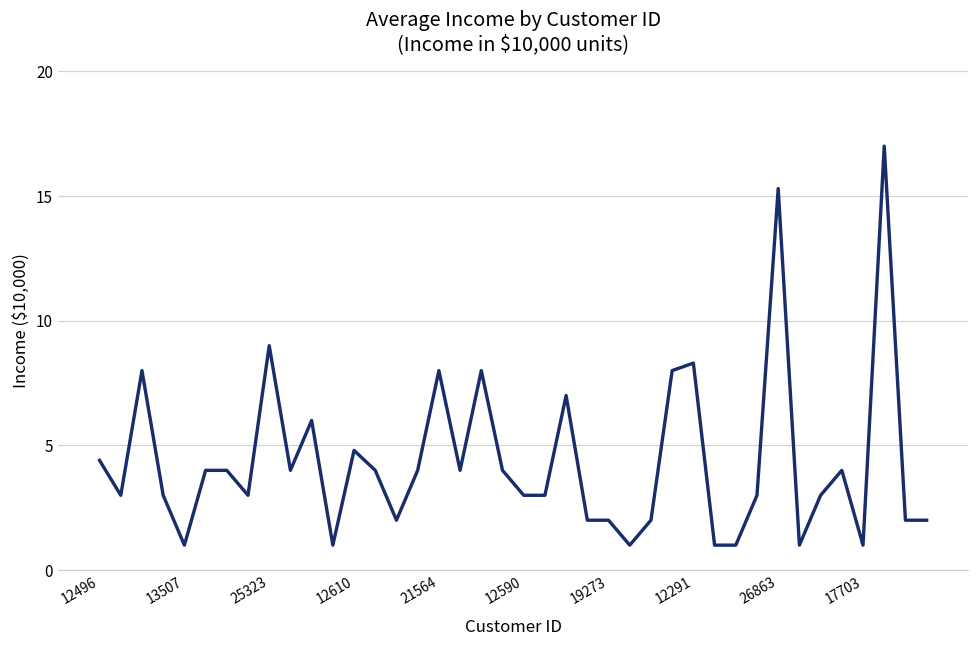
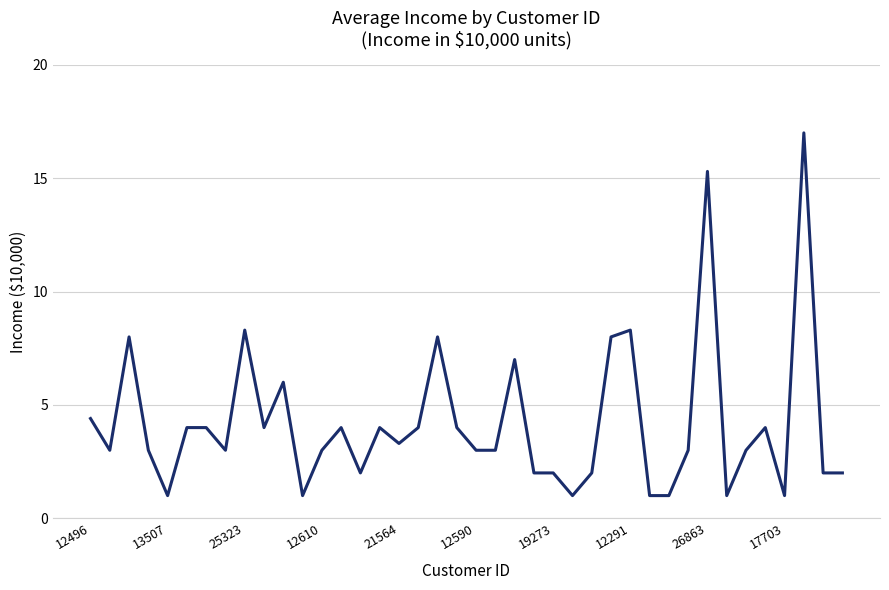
25323: 9.0 -> 8.3
12610: 4.8 -> 3.0
21564: 8.0 -> 3.3
